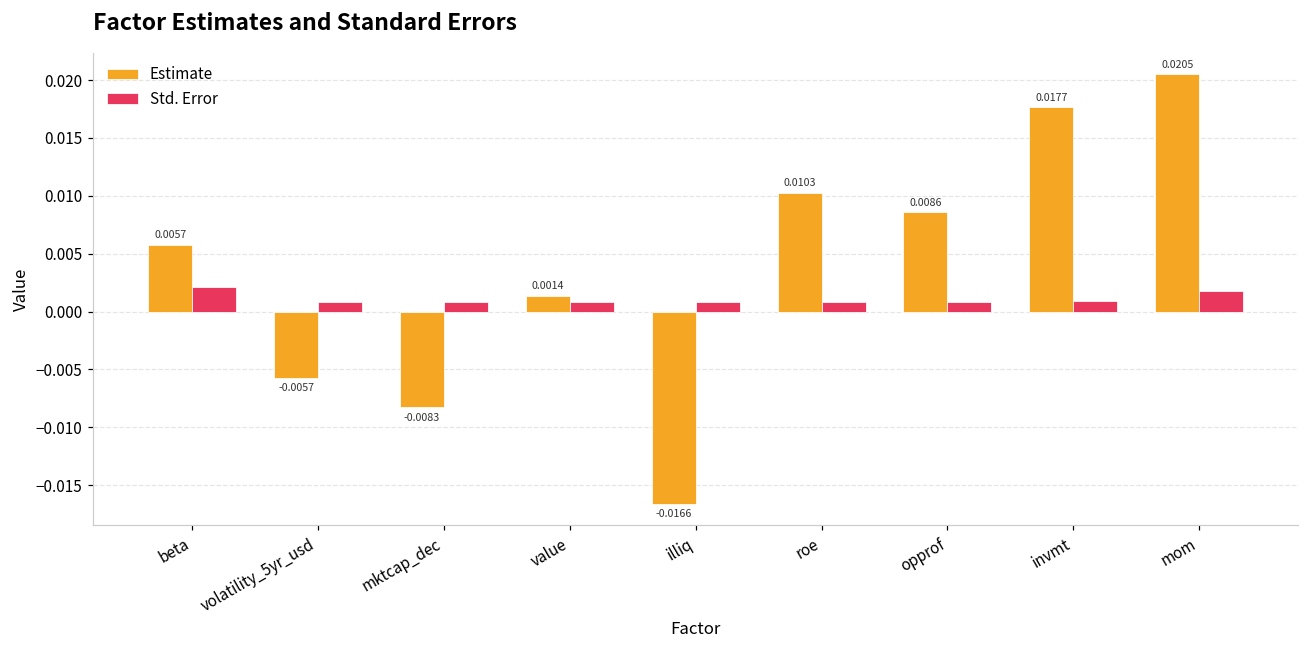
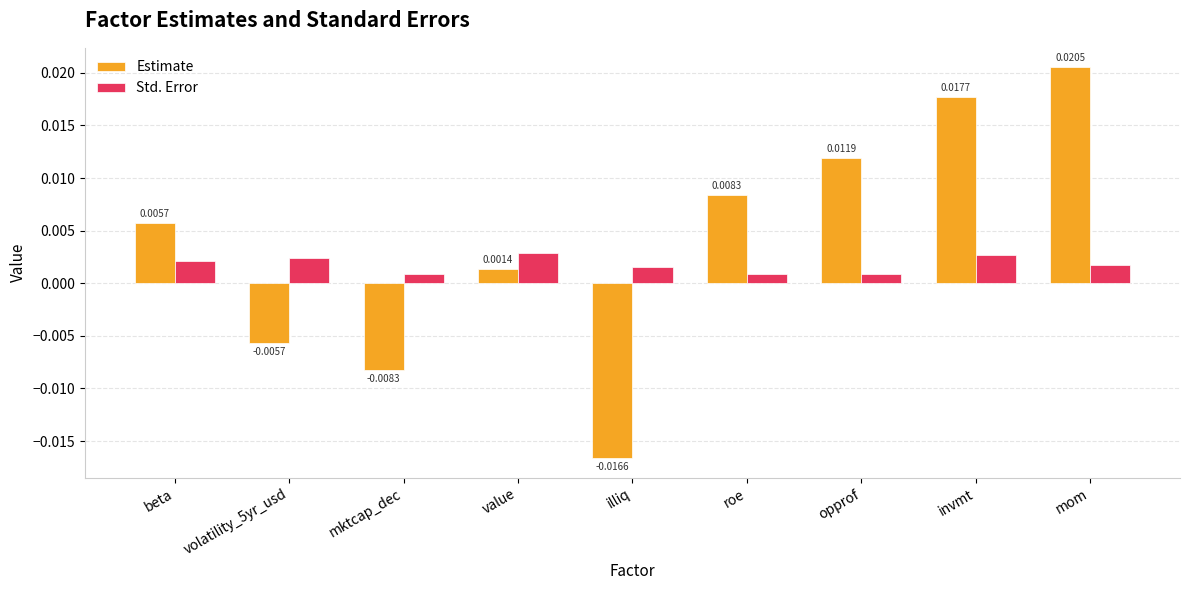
Std. Error, volatility_5yr_usd: 0.0008 -> 0.0024
Std. Error, value: 0.0008 -> 0.0029
Std. Error, illiq: 0.0008 -> 0.0016
Estimate, roe: 0.0103 -> 0.0083
Estimate, opprof: 0.0086 -> 0.0119
Std. Error, invmt: 0.0009 -> 0.0027
